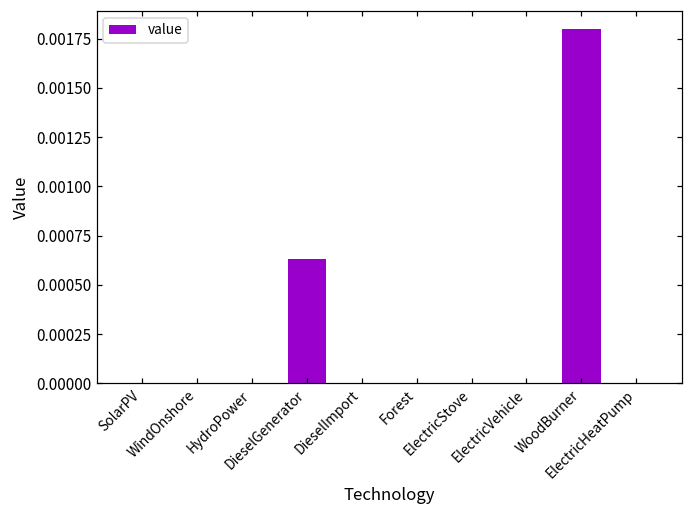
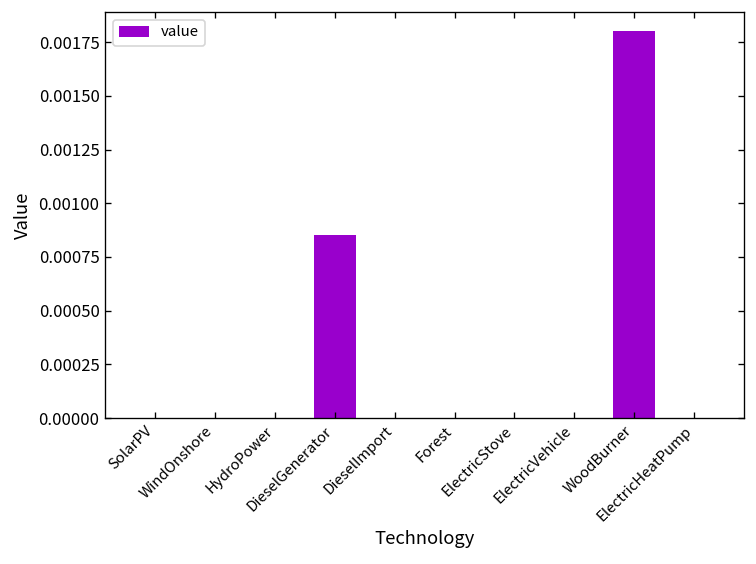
DieselGenerator: 0.00063 -> 0.00085
